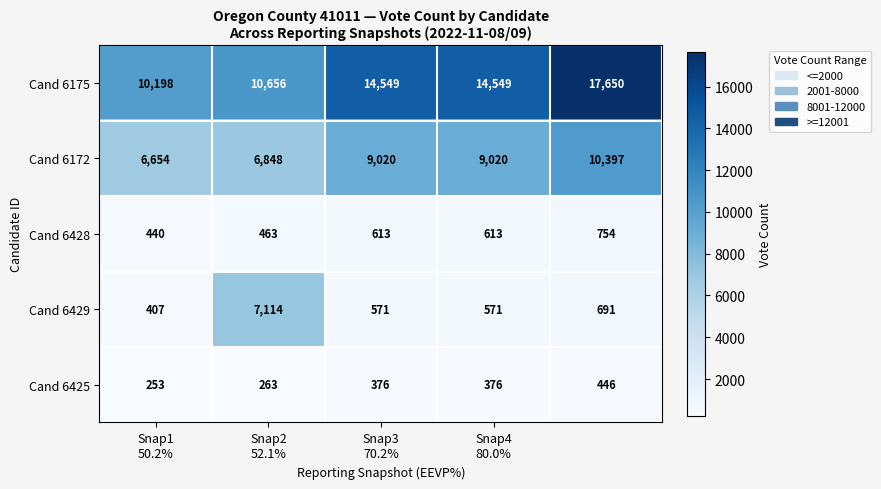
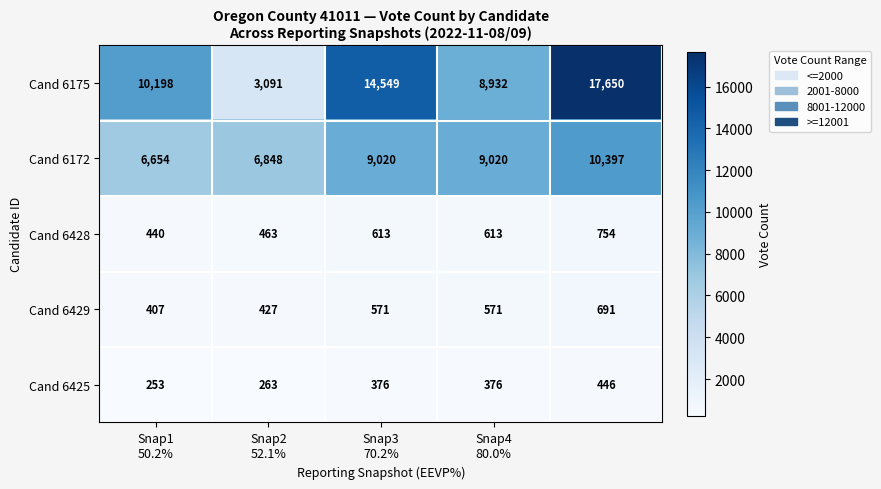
Cand 6175, Snap2 52.1%: 10,656 -> 3,091
Cand 6175, Snap4 80.0%: 14,549 -> 8,932
Cand 6429, Snap2 52.1%: 7,114 -> 427
